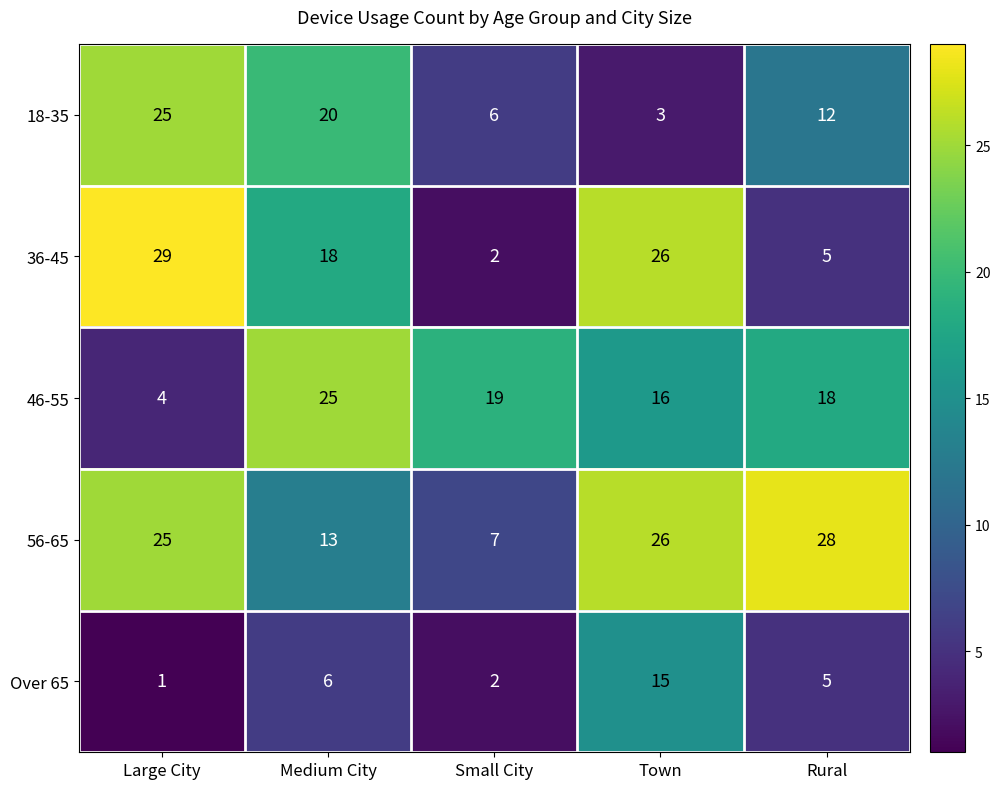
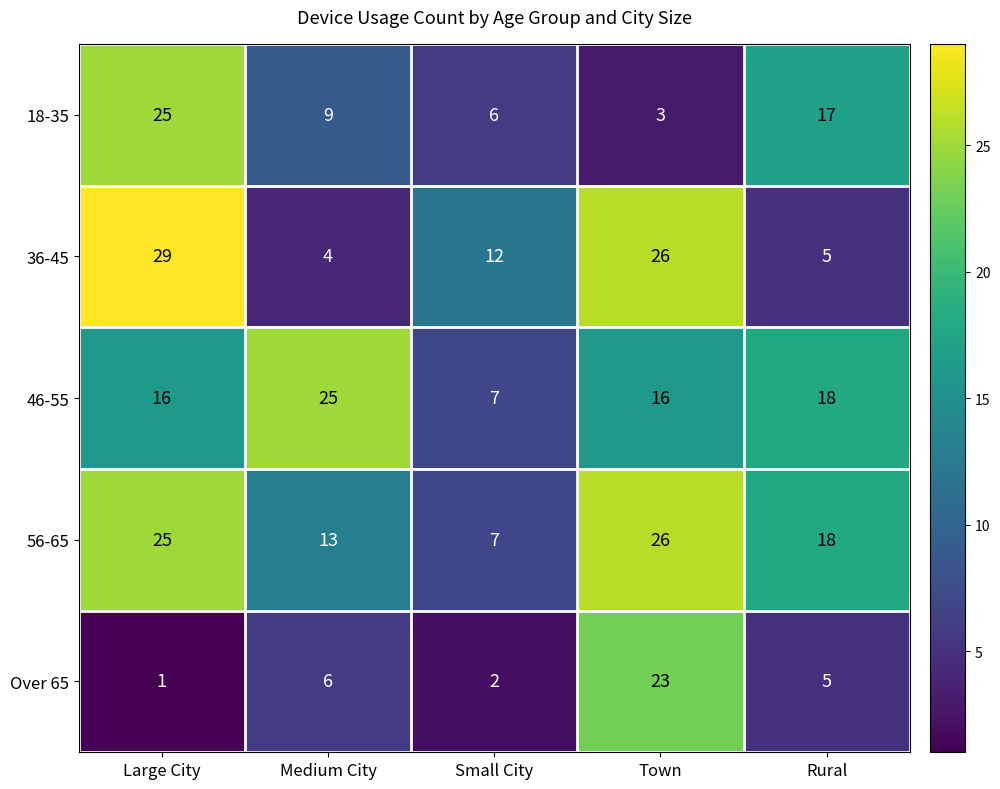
18-35, Medium City: 20 -> 9
18-35, Rural: 12 -> 17
36-45, Medium City: 18 -> 4
36-45, Small City: 2 -> 12
46-55, Large City: 4 -> 16
46-55, Small City: 19 -> 7
56-65, Rural: 28 -> 18
Over 65, Town: 15 -> 23
